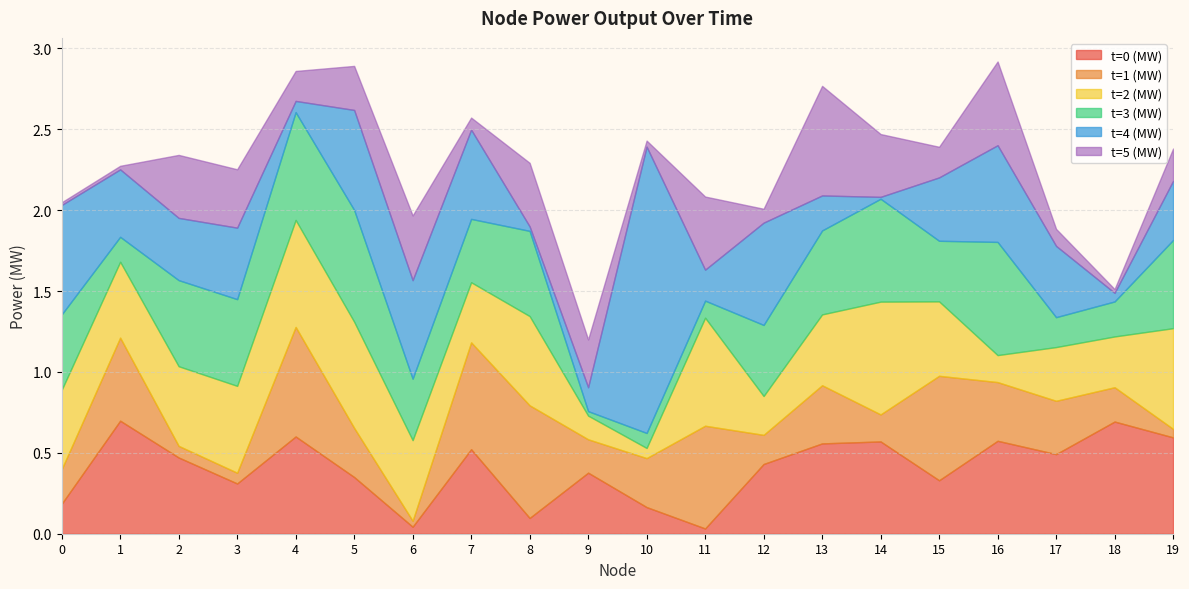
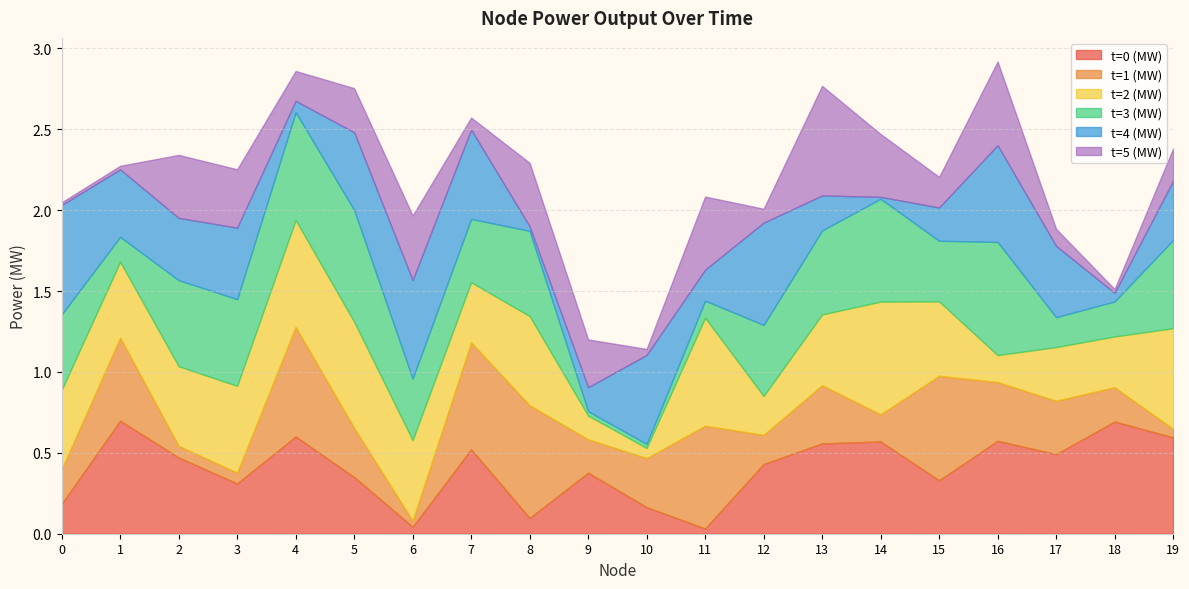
t=4 (MW), 5: 0.62 -> 0.48
t=3 (MW), 10: 0.09 -> 0.03
t=4 (MW), 10: 1.77 -> 0.55
t=4 (MW), 15: 0.39 -> 0.21
